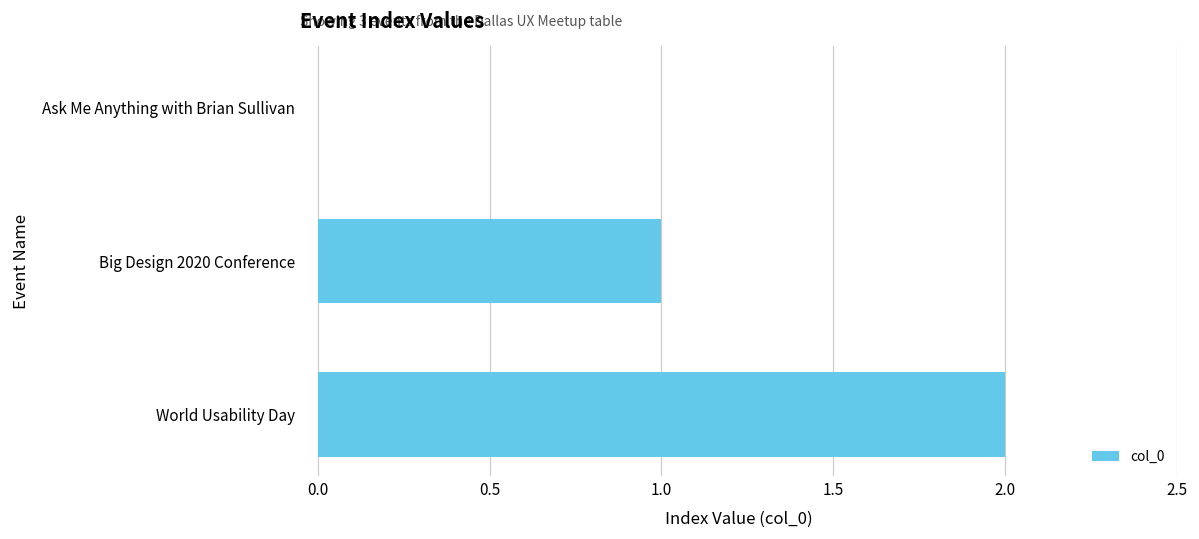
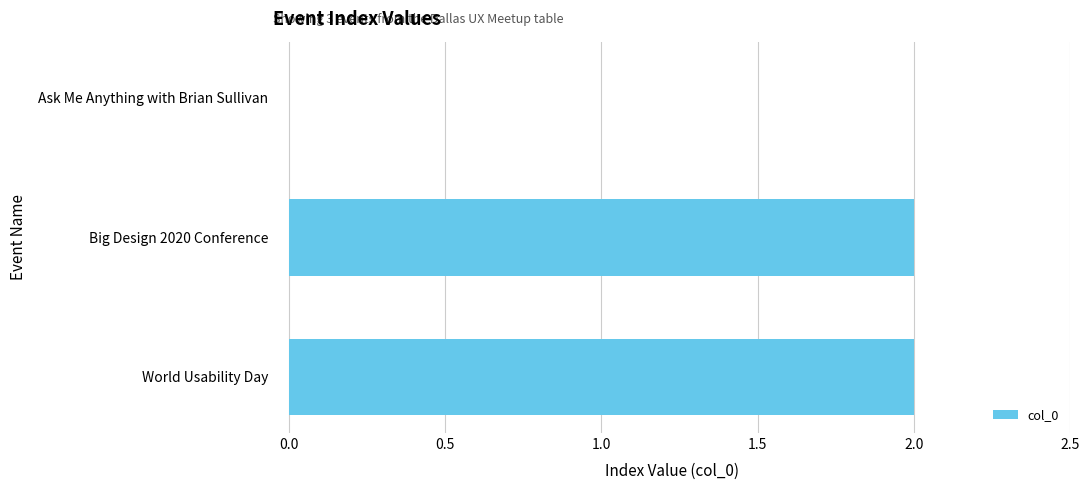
Big Design 2020 Conference: 1 -> 2
